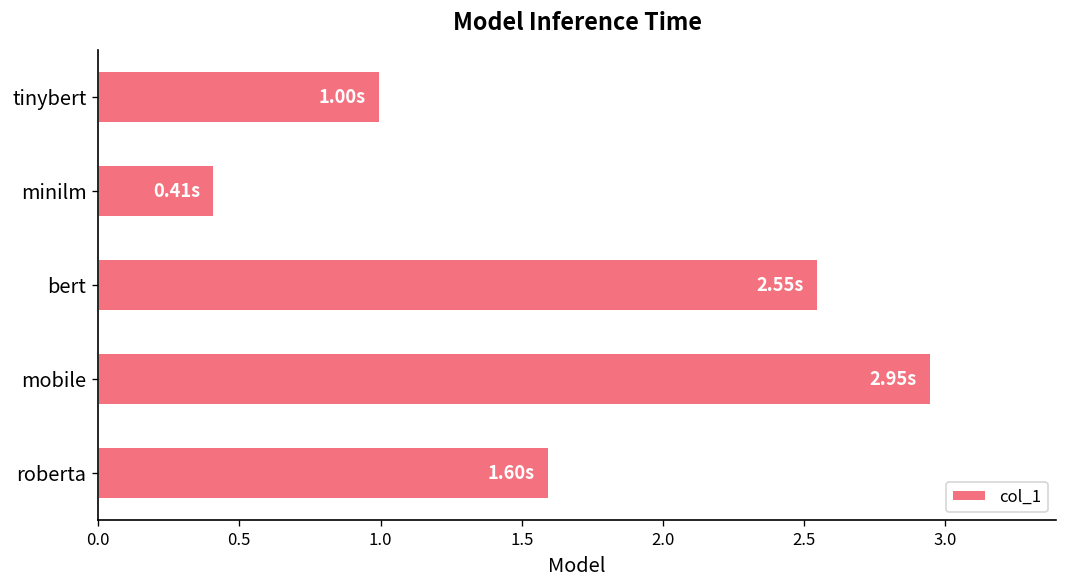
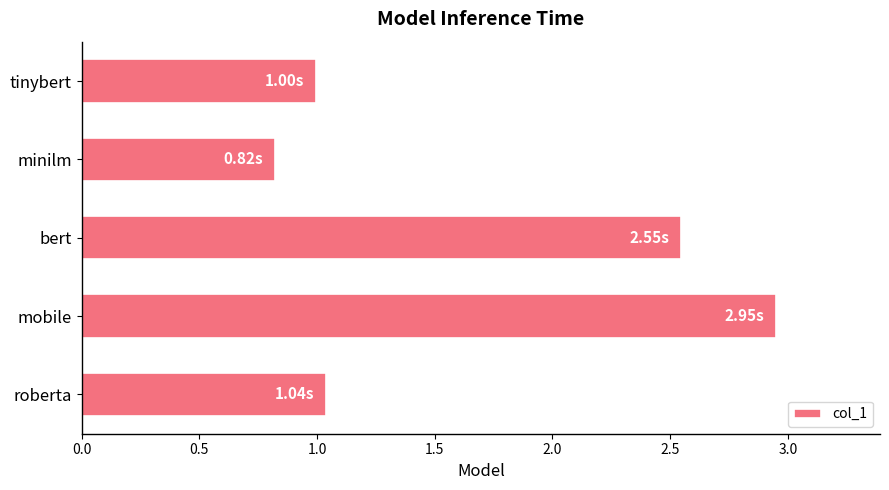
minilm: 0.41s -> 0.82s
roberta: 1.60s -> 1.04s
